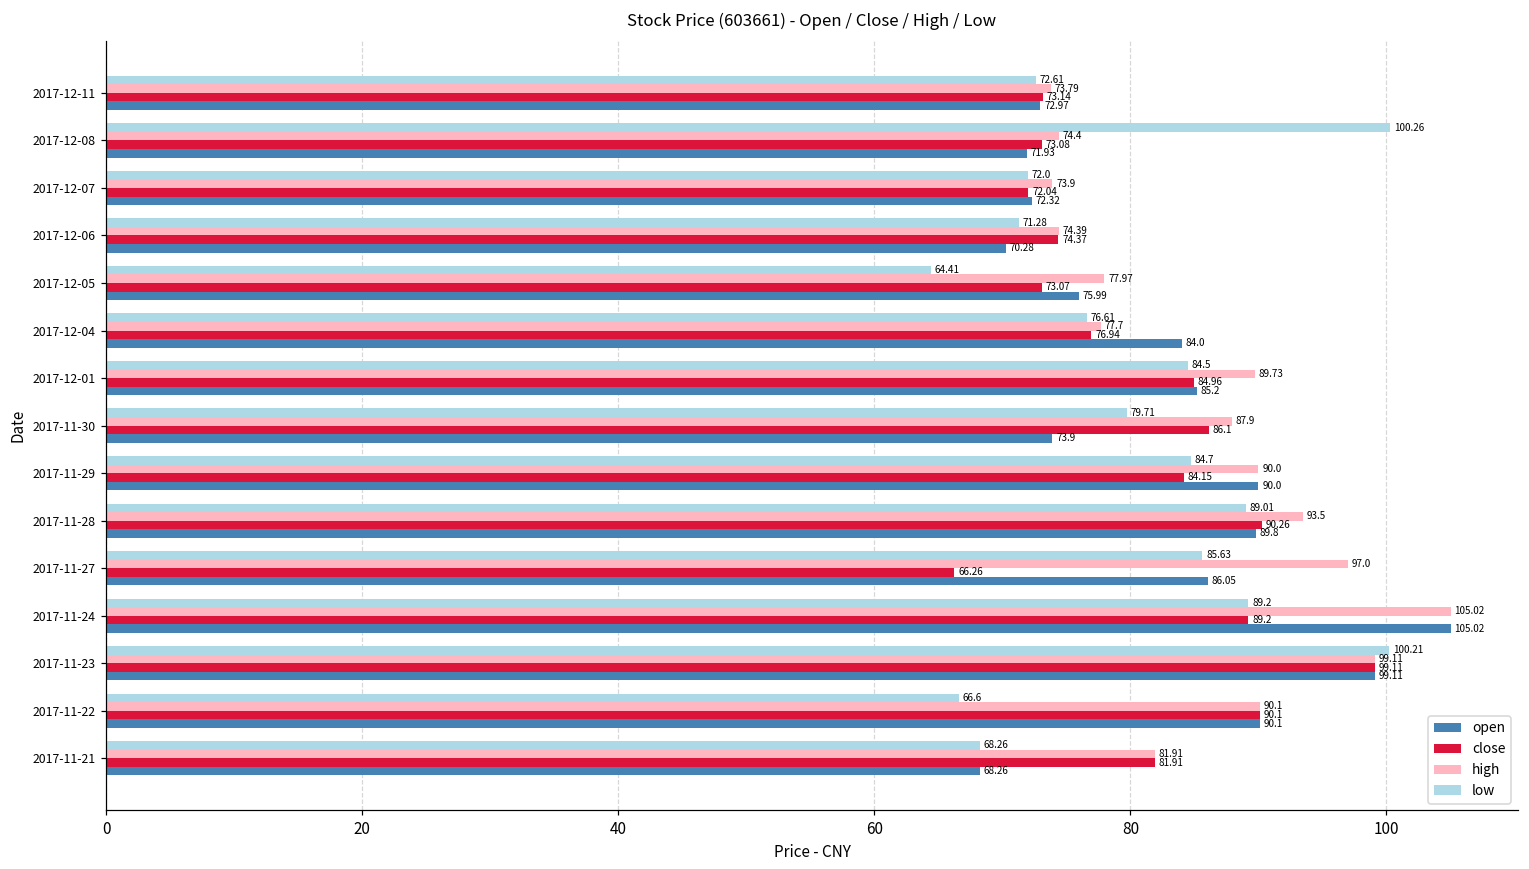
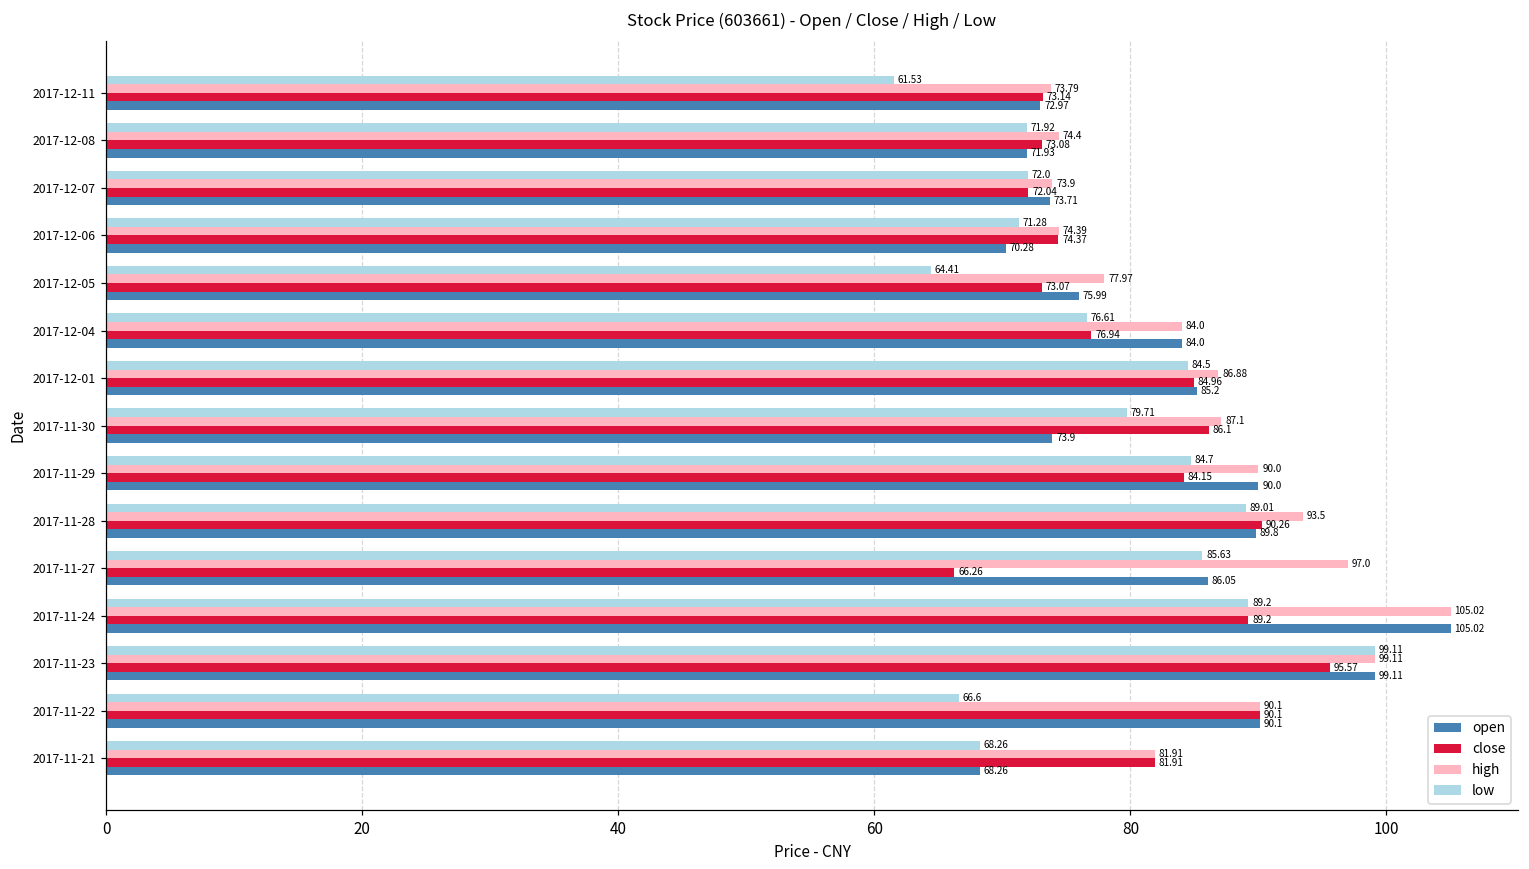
low, 2017-12-11: 72.61 -> 61.53
low, 2017-12-08: 100.26 -> 71.92
open, 2017-12-07: 72.32 -> 73.71
high, 2017-12-04: 77.7 -> 84.0
high, 2017-12-01: 89.73 -> 86.88
high, 2017-11-30: 87.9 -> 87.1
low, 2017-11-23: 100.21 -> 99.11
close, 2017-11-23: 99.11 -> 95.57
